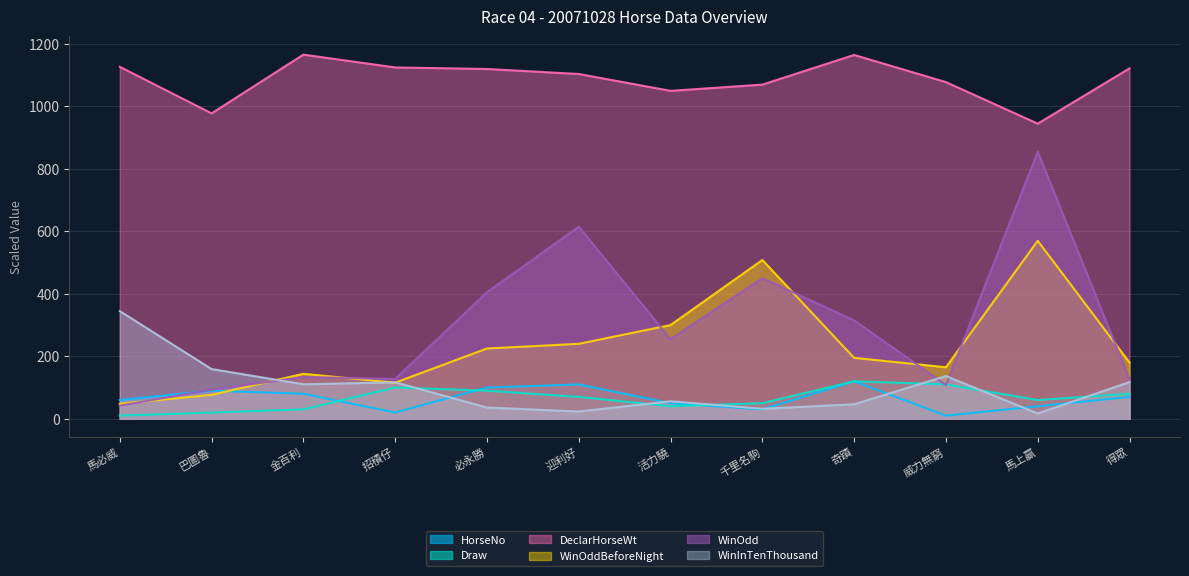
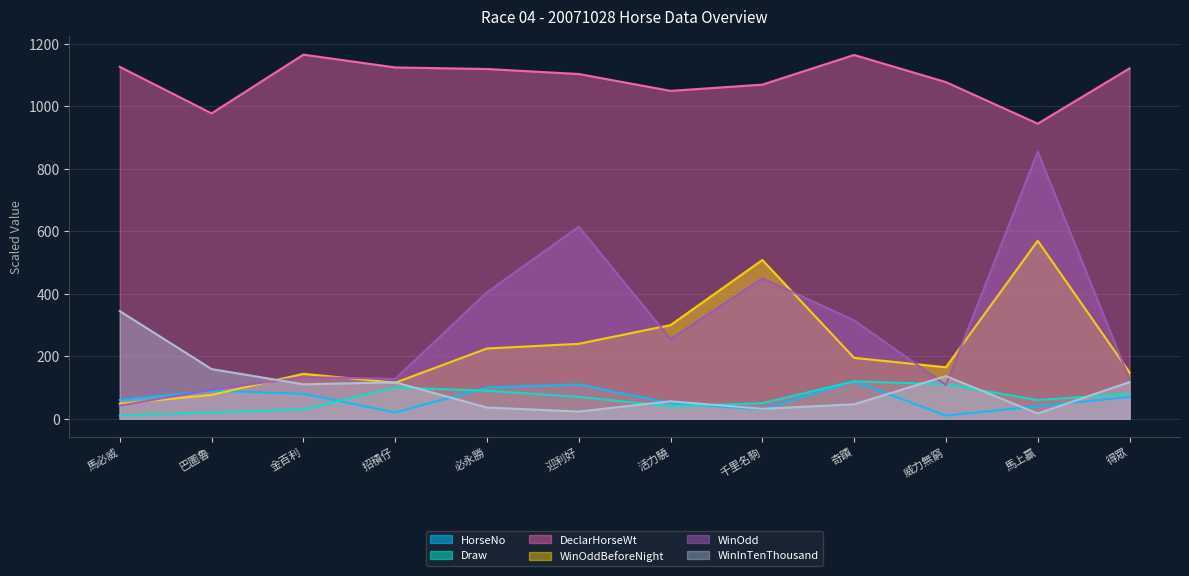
WinOddBeforeNight, 得眾: 180 -> 150
